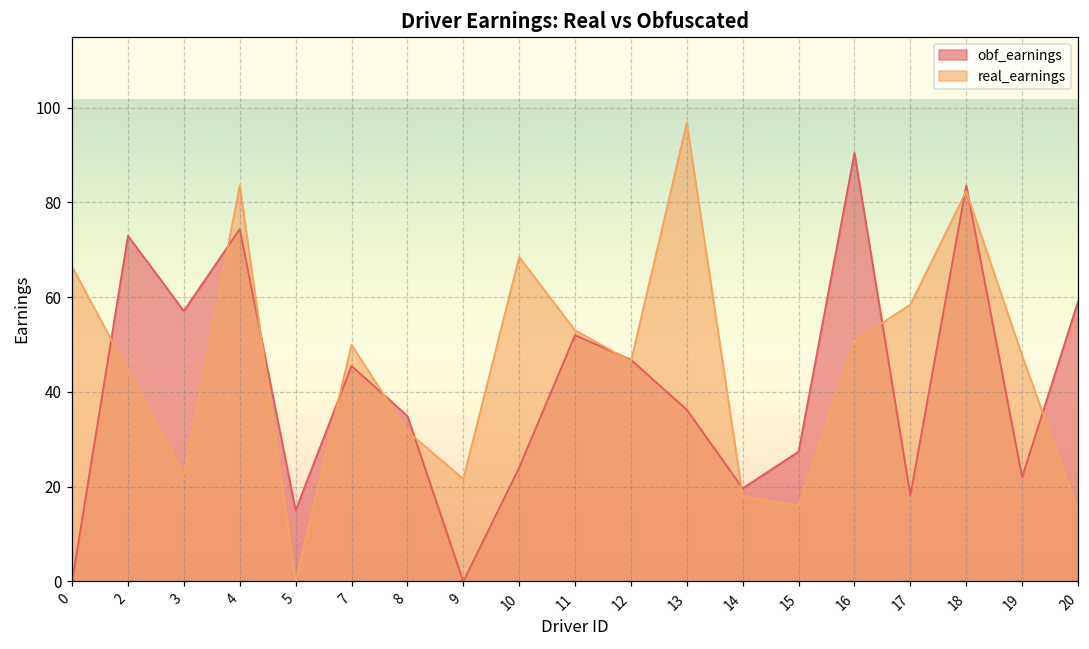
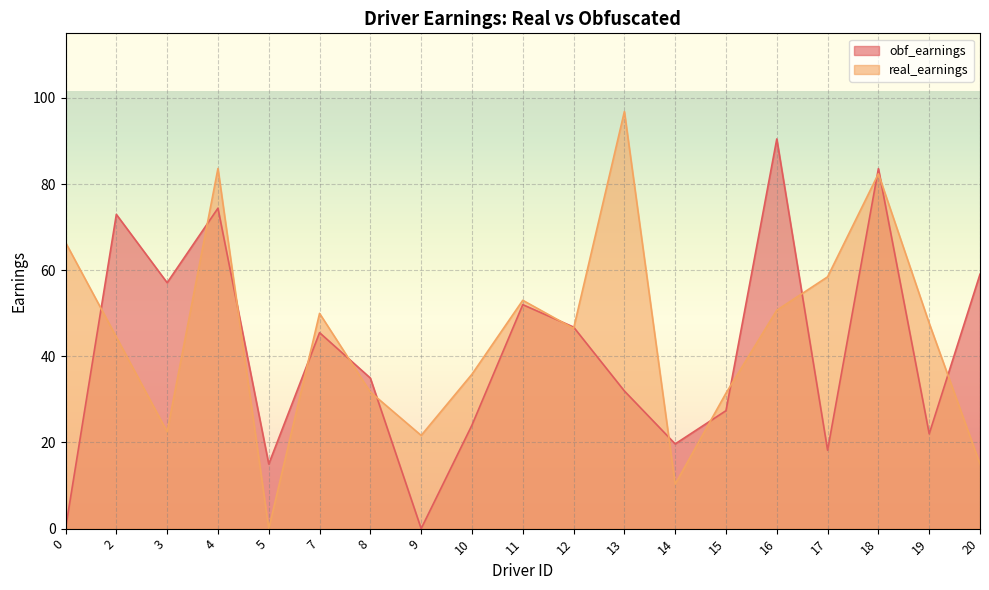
real_earnings, 10: 68 -> 36
obf_earnings, 13: 36 -> 32
real_earnings, 14: 18 -> 10
real_earnings, 15: 16 -> 31
